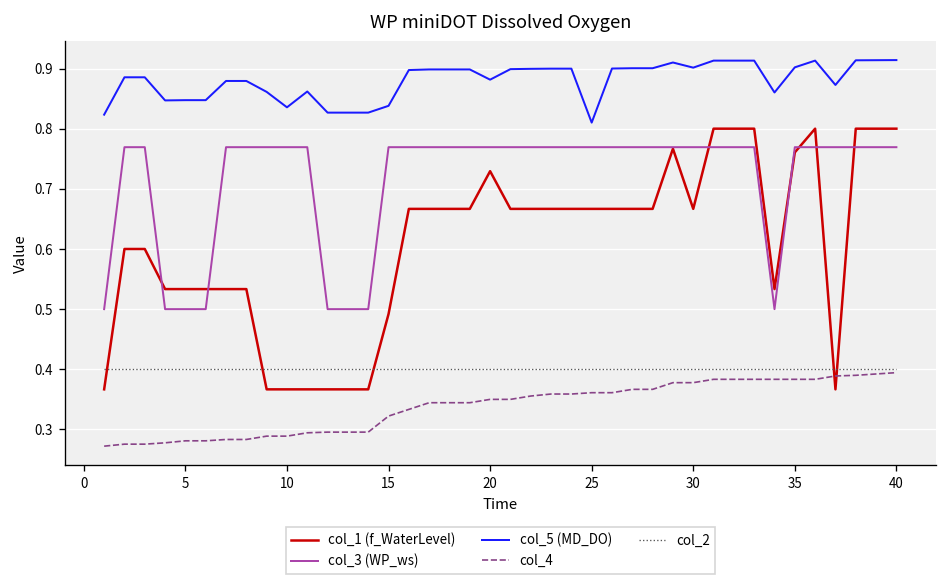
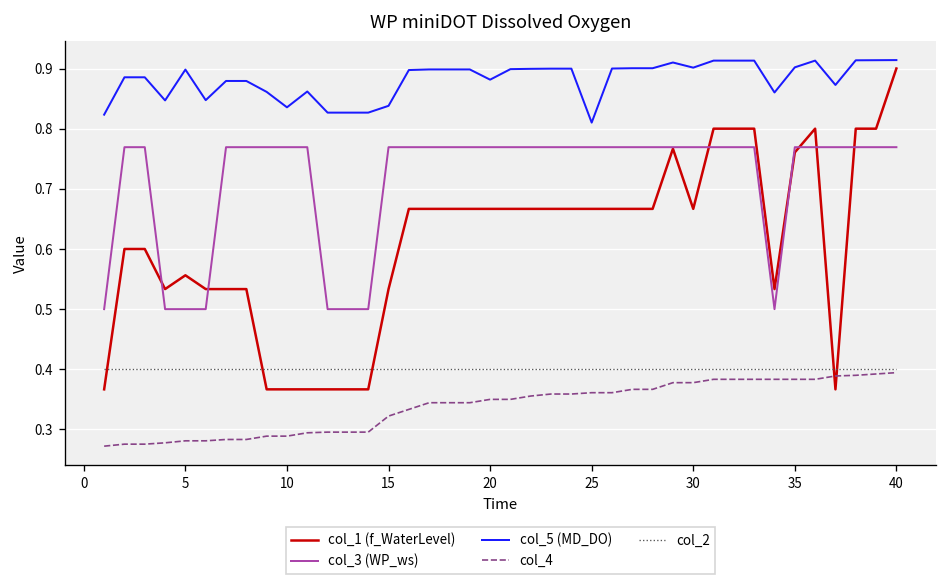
col_1 (f_WaterLevel), 5: 0.53 -> 0.56
col_5 (MD_DO), 5: 0.85 -> 0.90
col_1 (f_WaterLevel), 15: 0.49 -> 0.53
col_1 (f_WaterLevel), 20: 0.73 -> 0.67
col_1 (f_WaterLevel), 40: 0.8 -> 0.9
